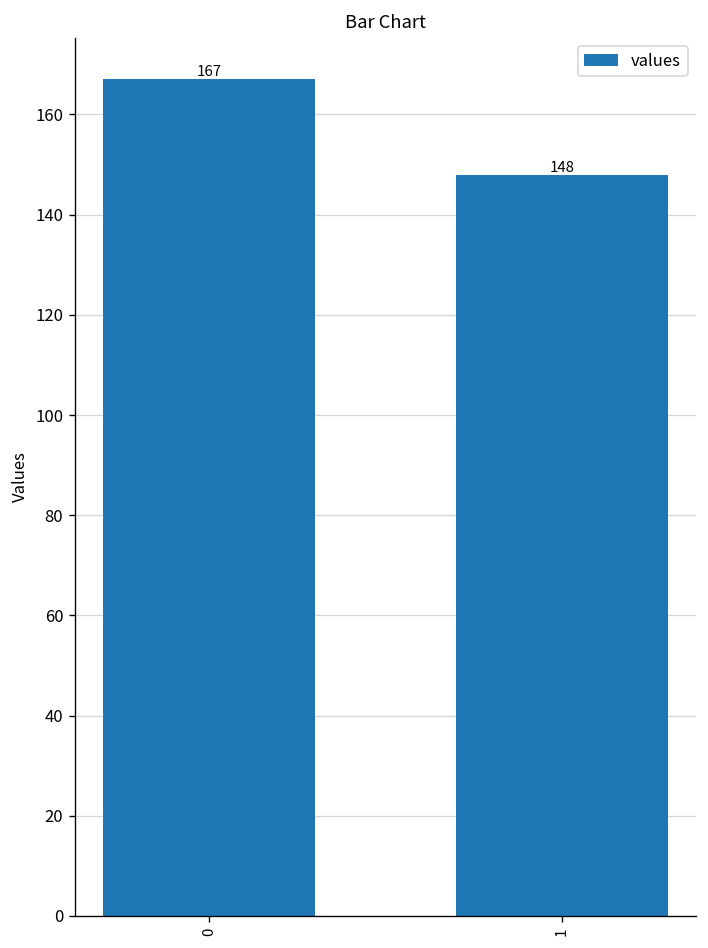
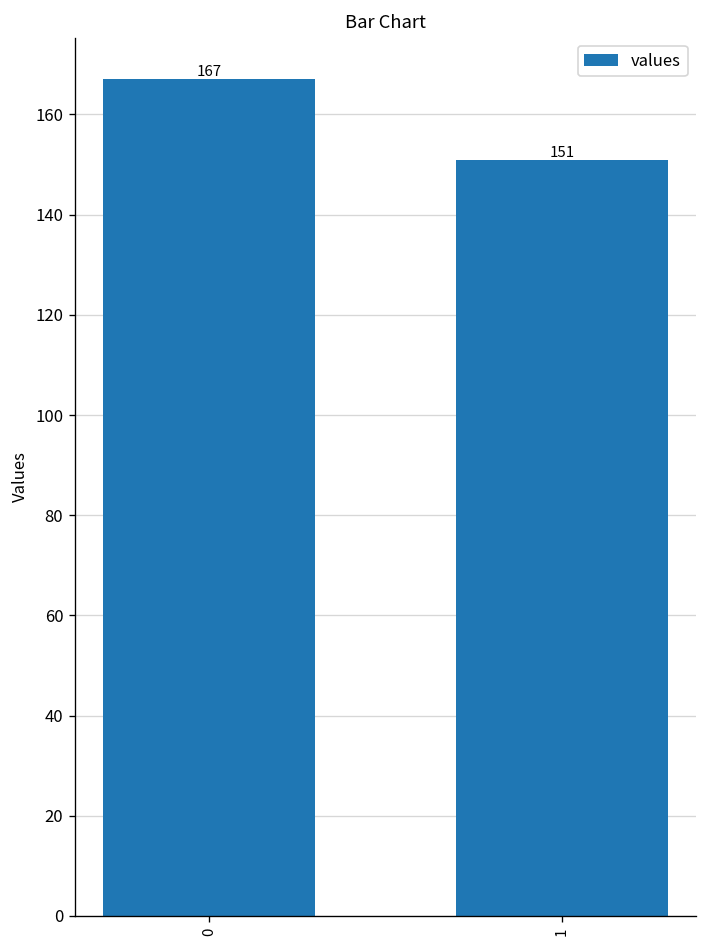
1: 148 -> 151
